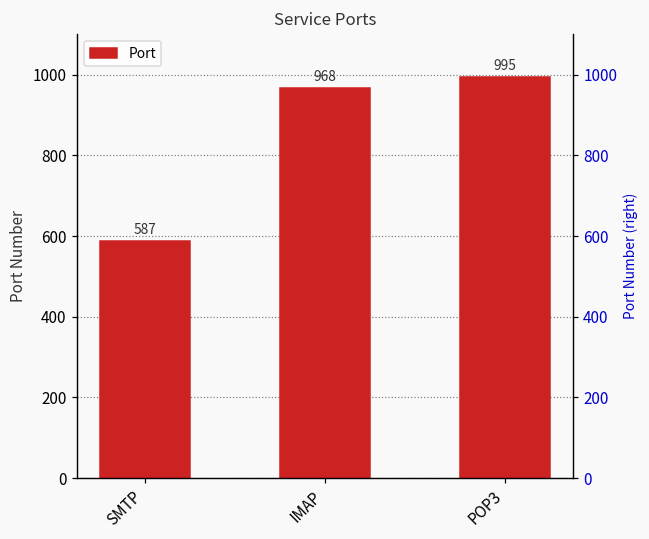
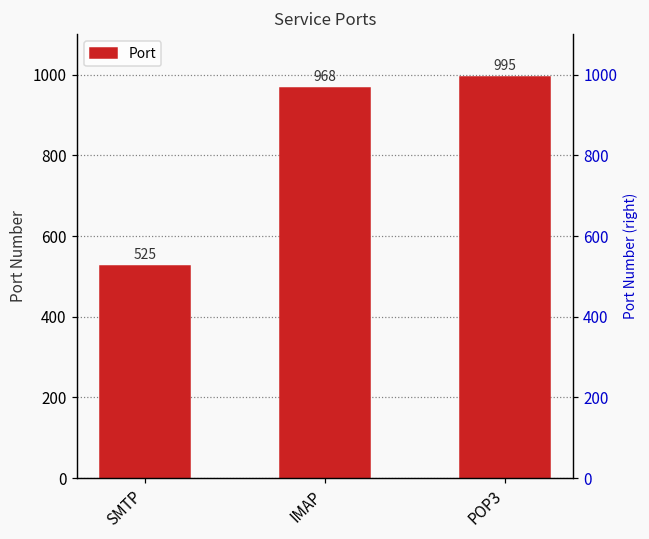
SMTP: 587 -> 525
